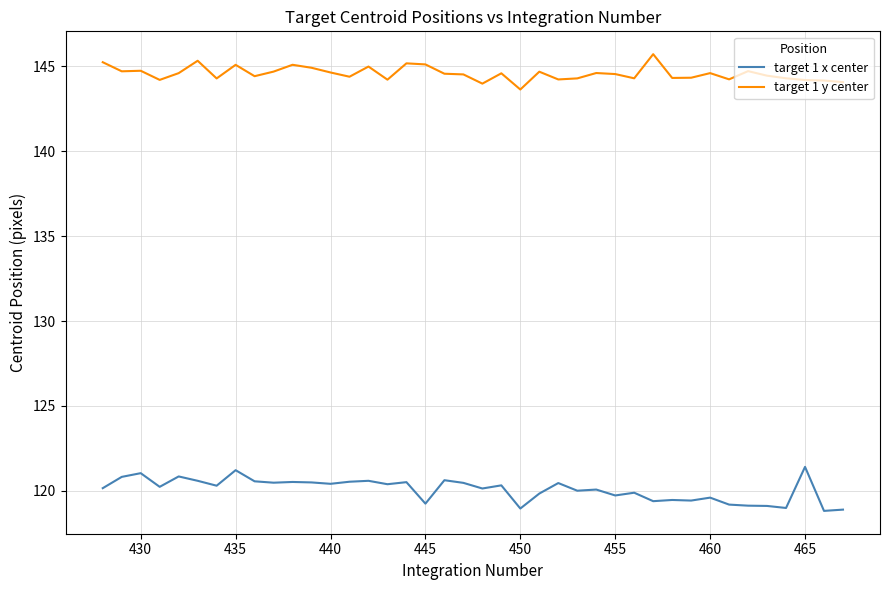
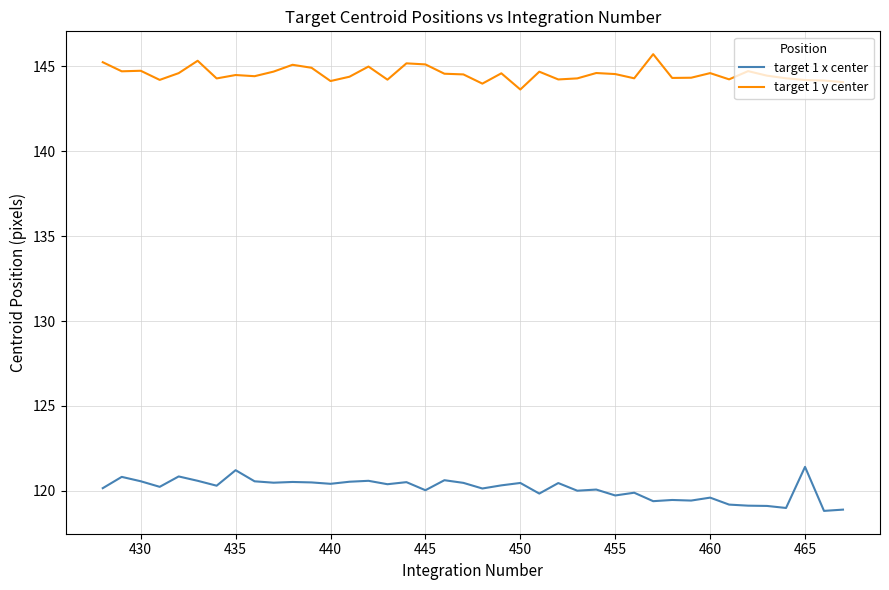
target 1 x center, 430: 121.0 -> 120.6
target 1 y center, 435: 145.1 -> 144.5
target 1 y center, 440: 144.6 -> 144.1
target 1 x center, 445: 119.3 -> 120.0
target 1 x center, 450: 119.0 -> 120.5
